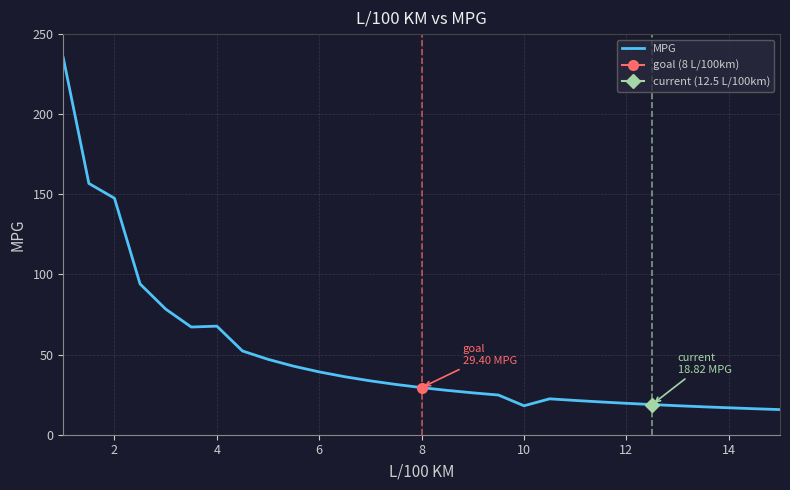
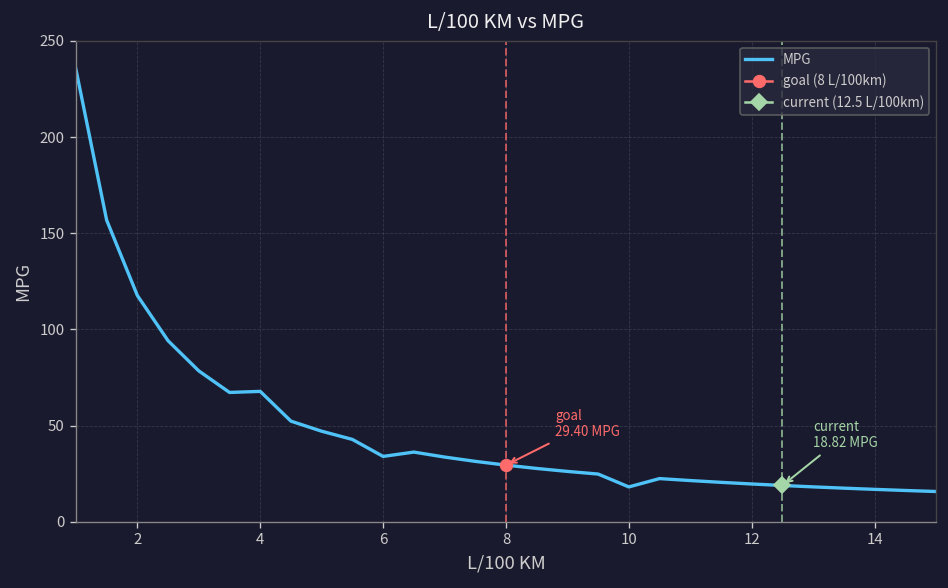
MPG, 2: 148 -> 118
MPG, 6: 39 -> 34
